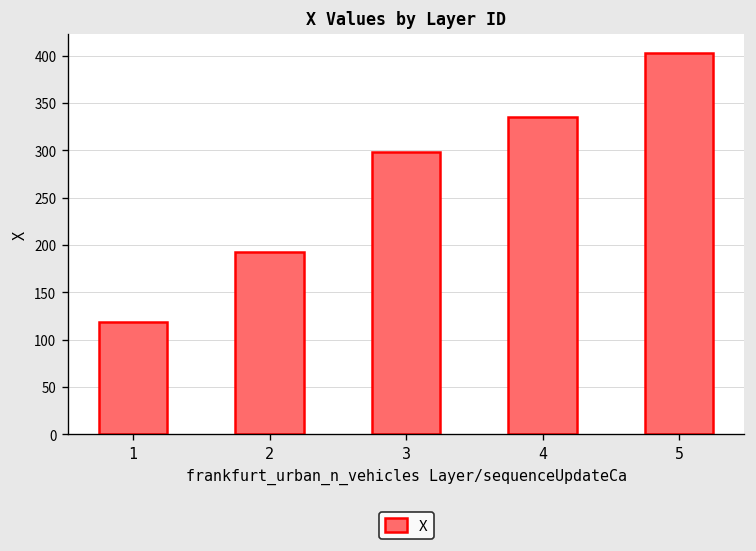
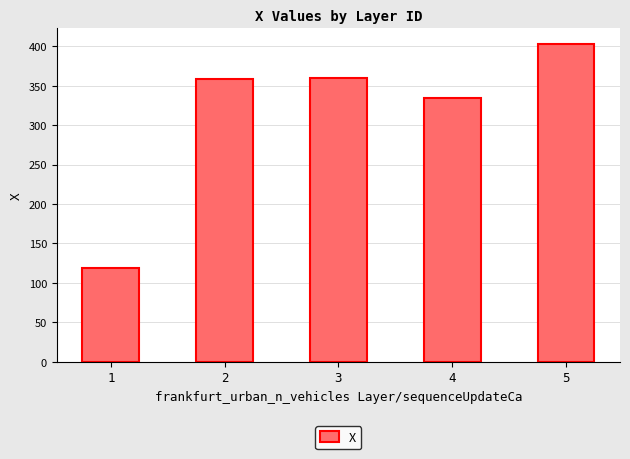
2: 190 -> 360
3: 300 -> 360
